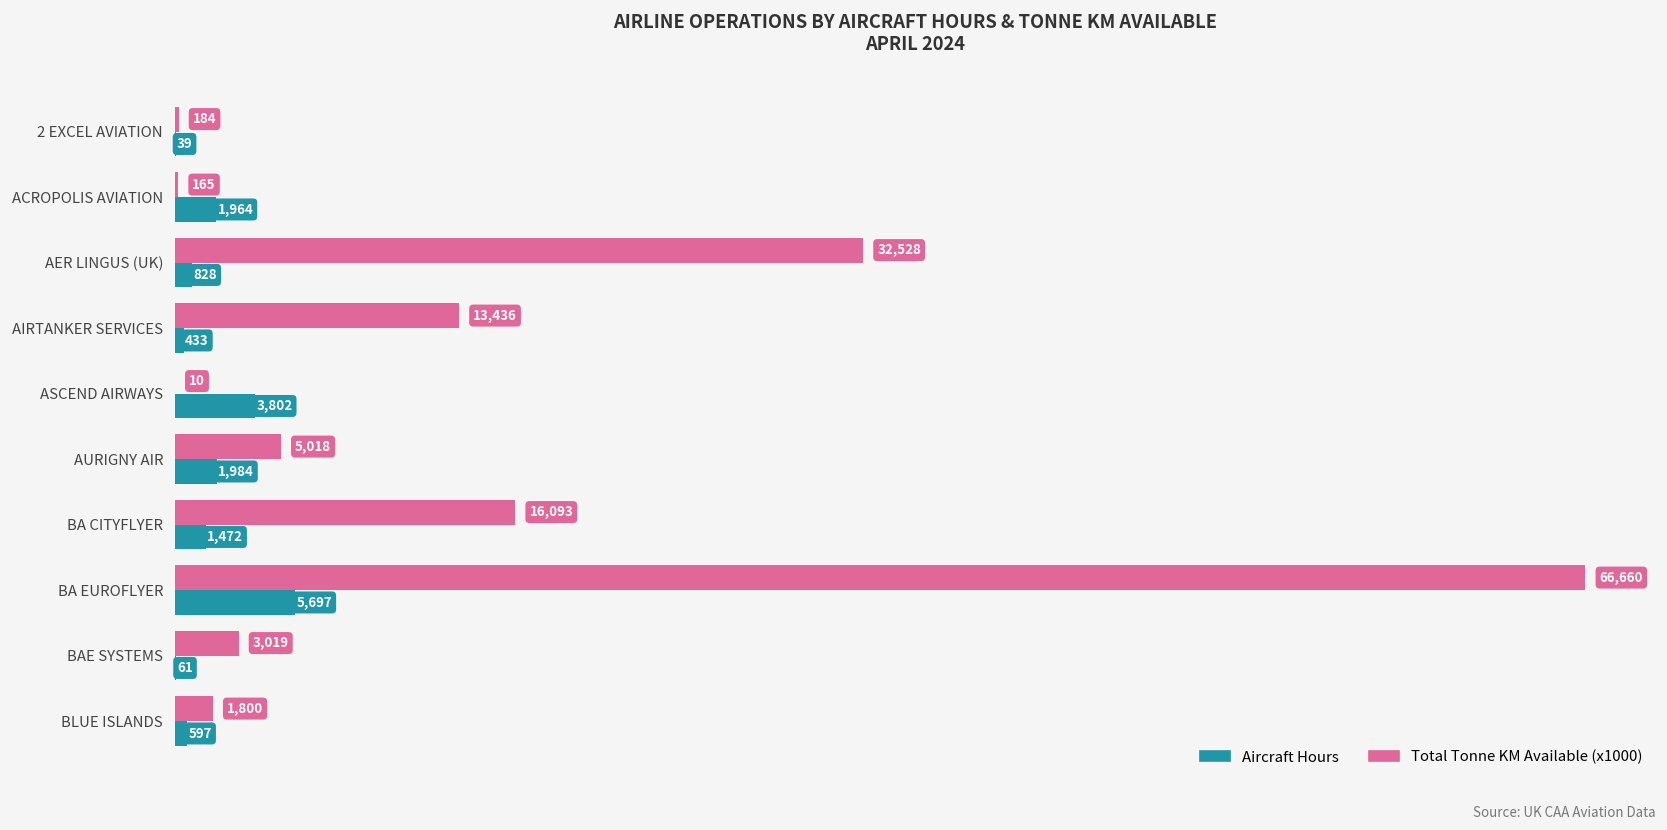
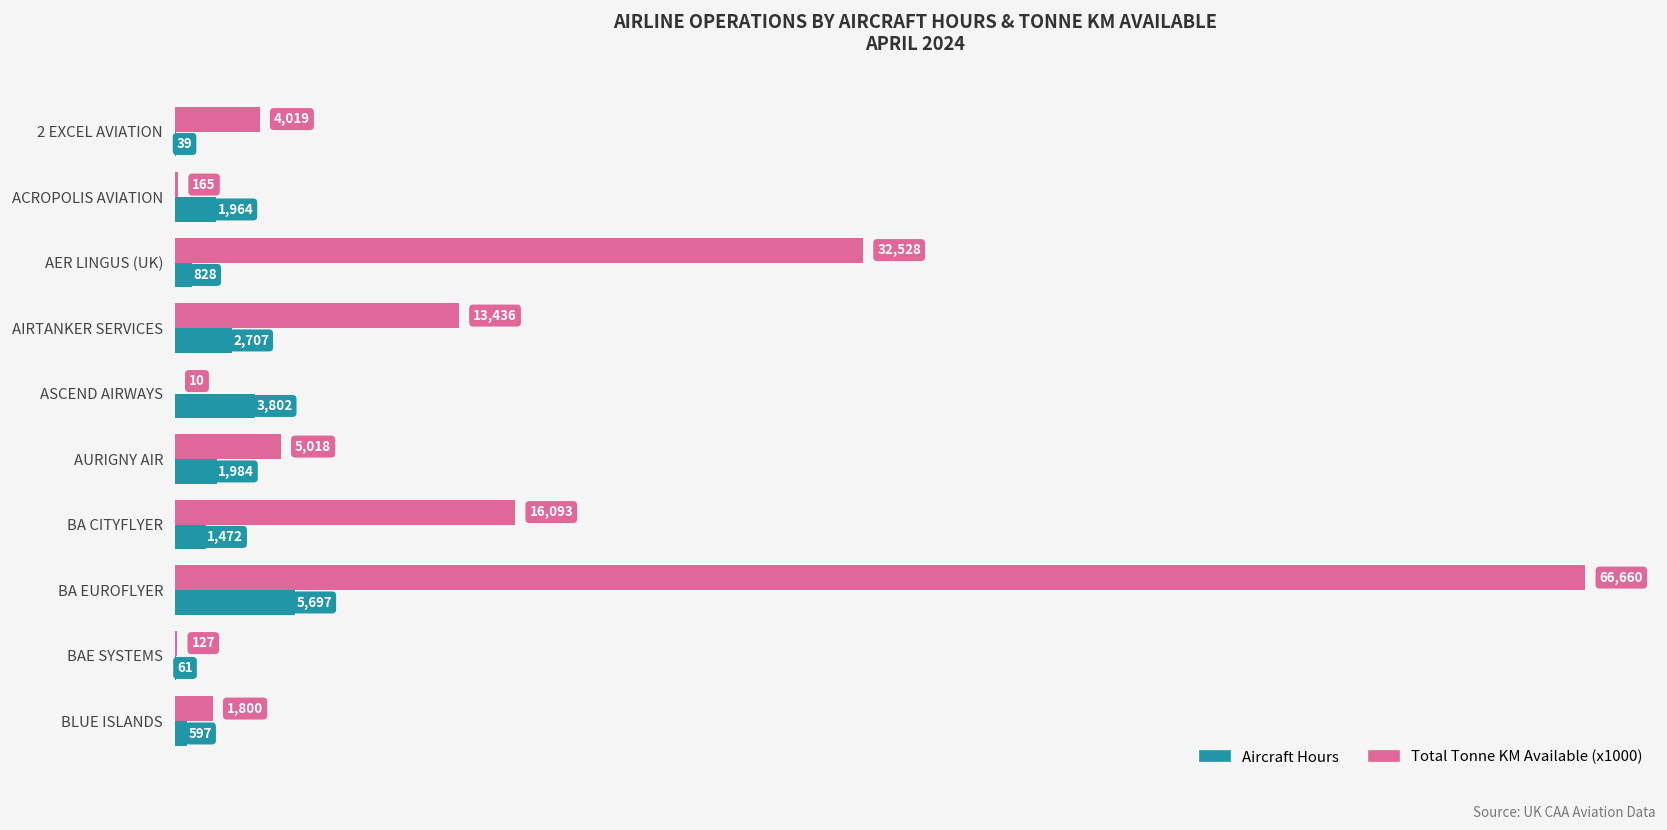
Total Tonne KM Available (x1000), 2 EXCEL AVIATION: 184 -> 4,019
Aircraft Hours, AIRTANKER SERVICES: 433 -> 2,707
Total Tonne KM Available (x1000), BAE SYSTEMS: 3,019 -> 127
